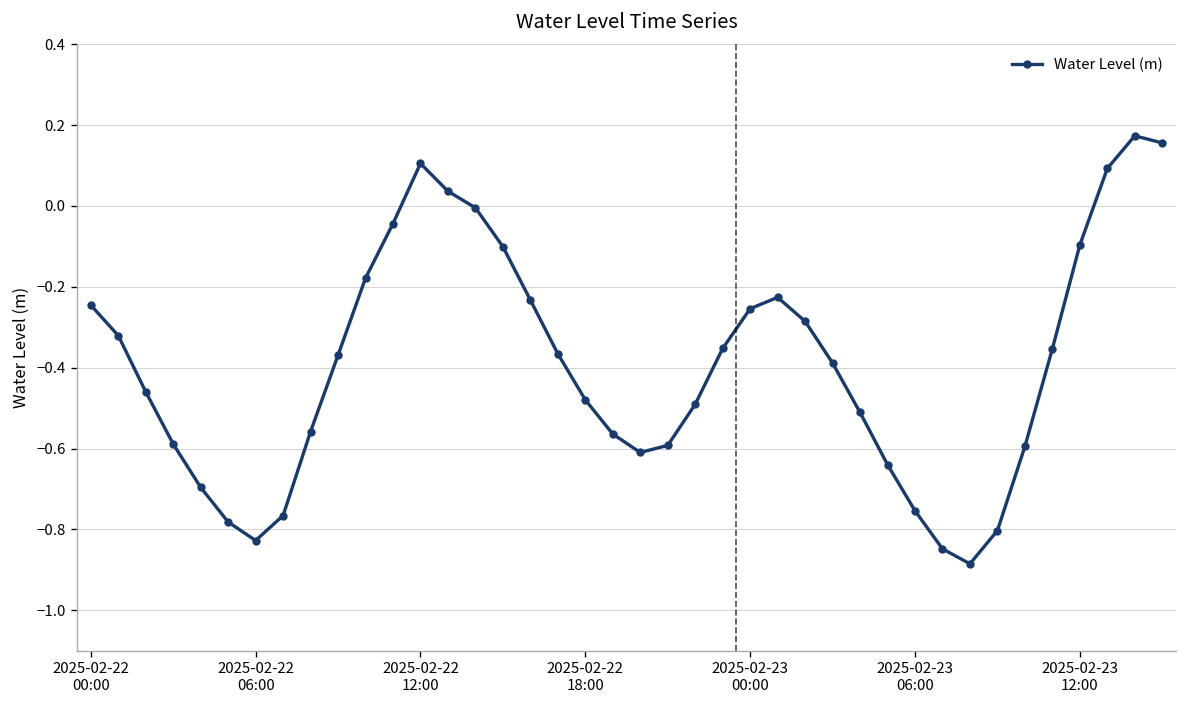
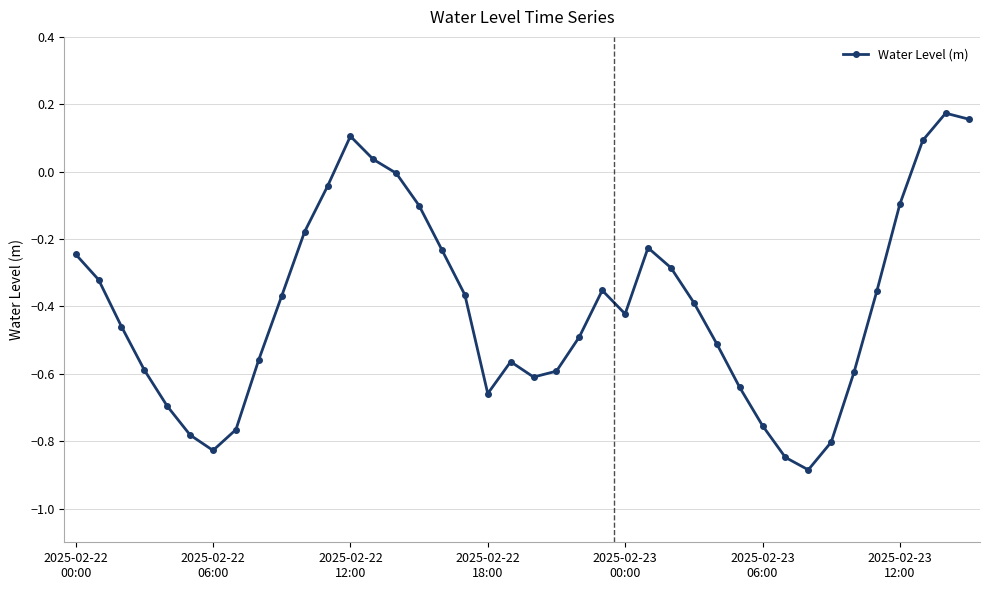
2025-02-22 18:00: -0.48 -> -0.66
2025-02-23 00:00: -0.25 -> -0.42
